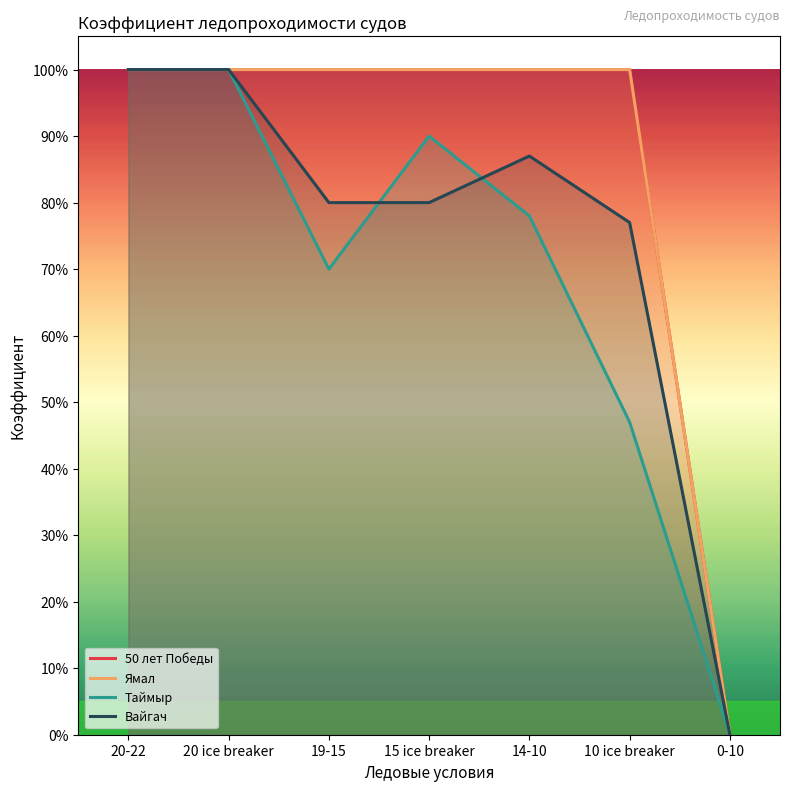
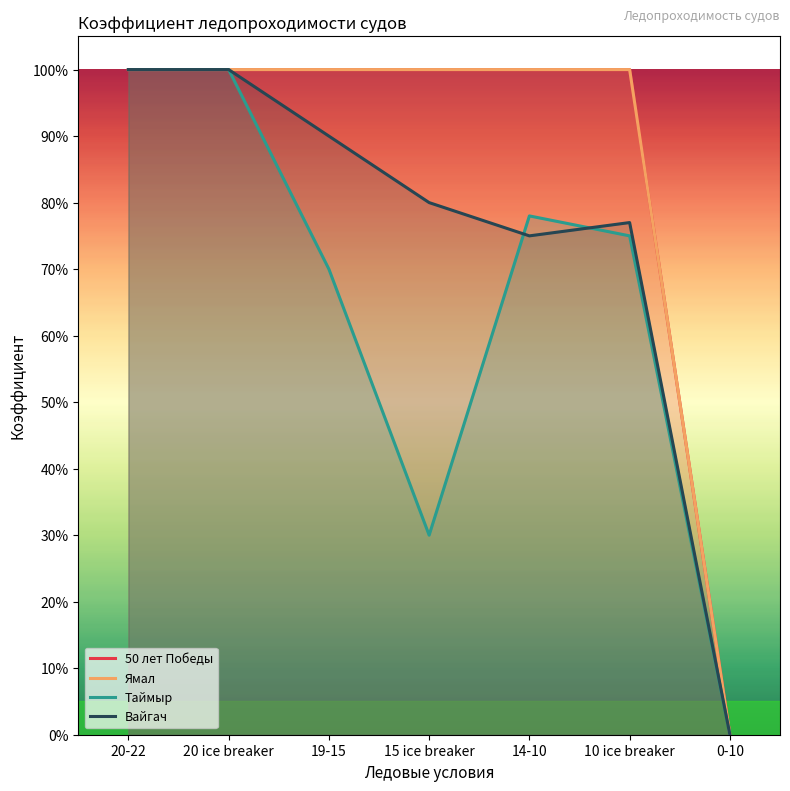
Вайгач, 19-15: 80% -> 90%
Таймыр, 15 ice breaker: 90% -> 30%
Вайгач, 14-10: 87% -> 75%
Таймыр, 10 ice breaker: 47% -> 75%
